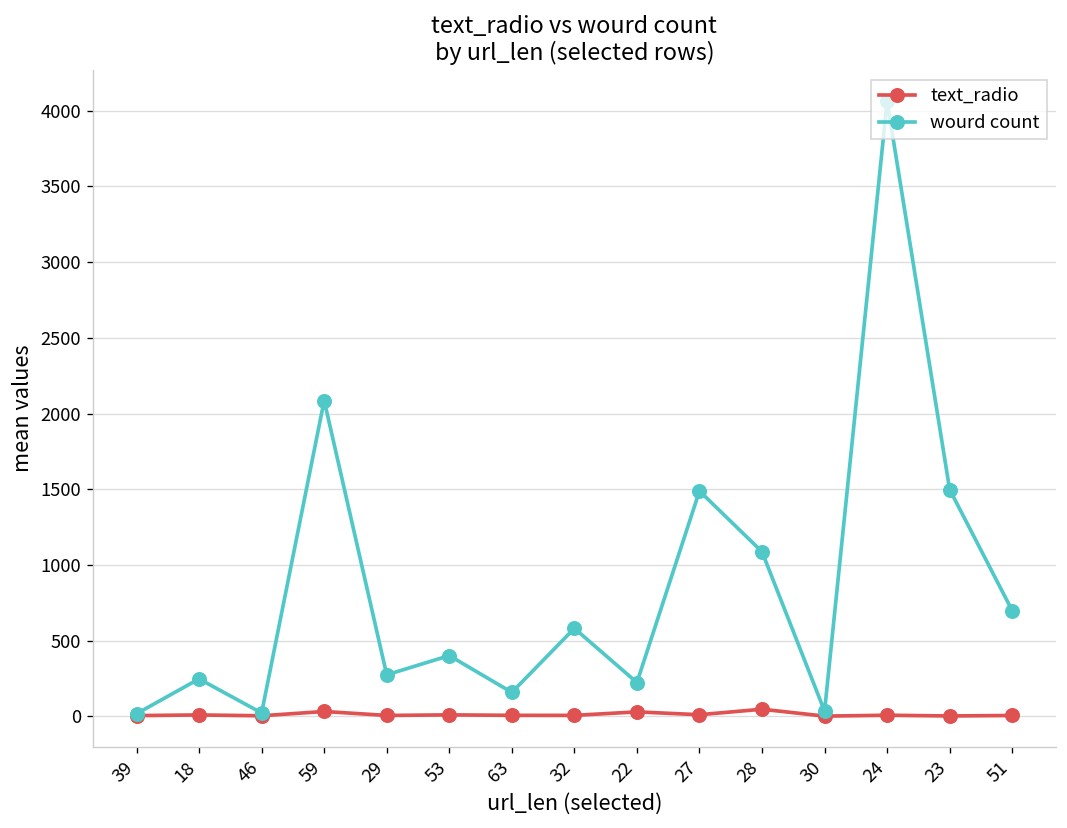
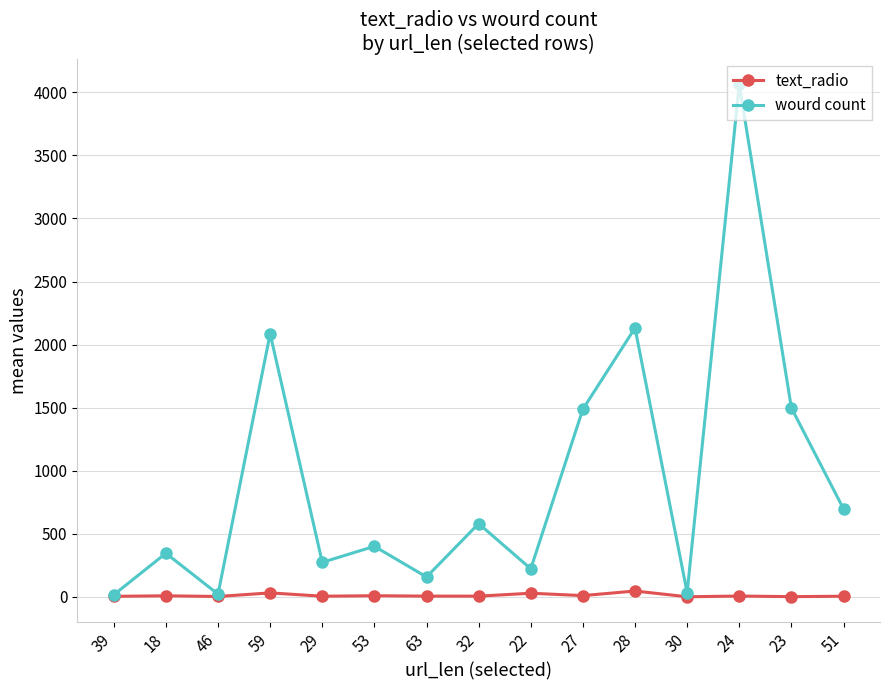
wourd count, 18: 250 -> 350
wourd count, 28: 1090 -> 2130
